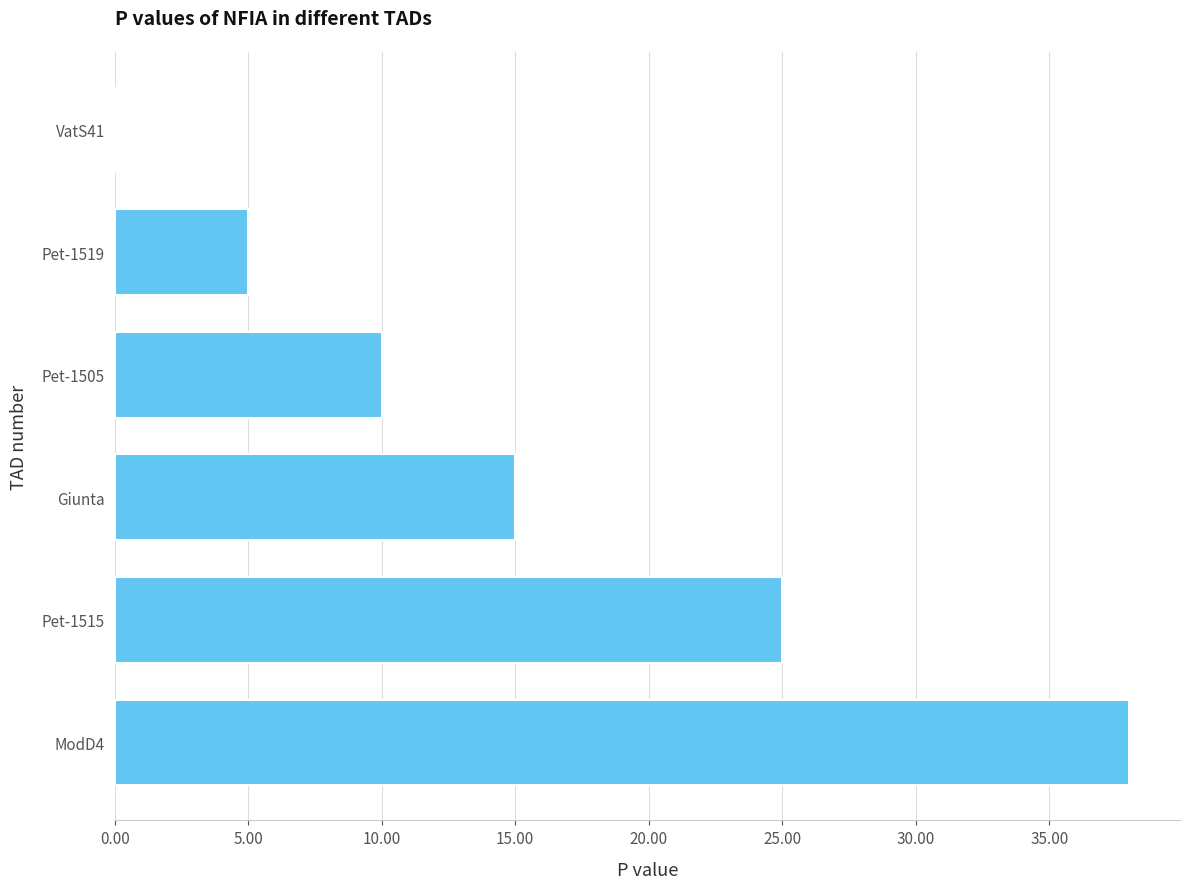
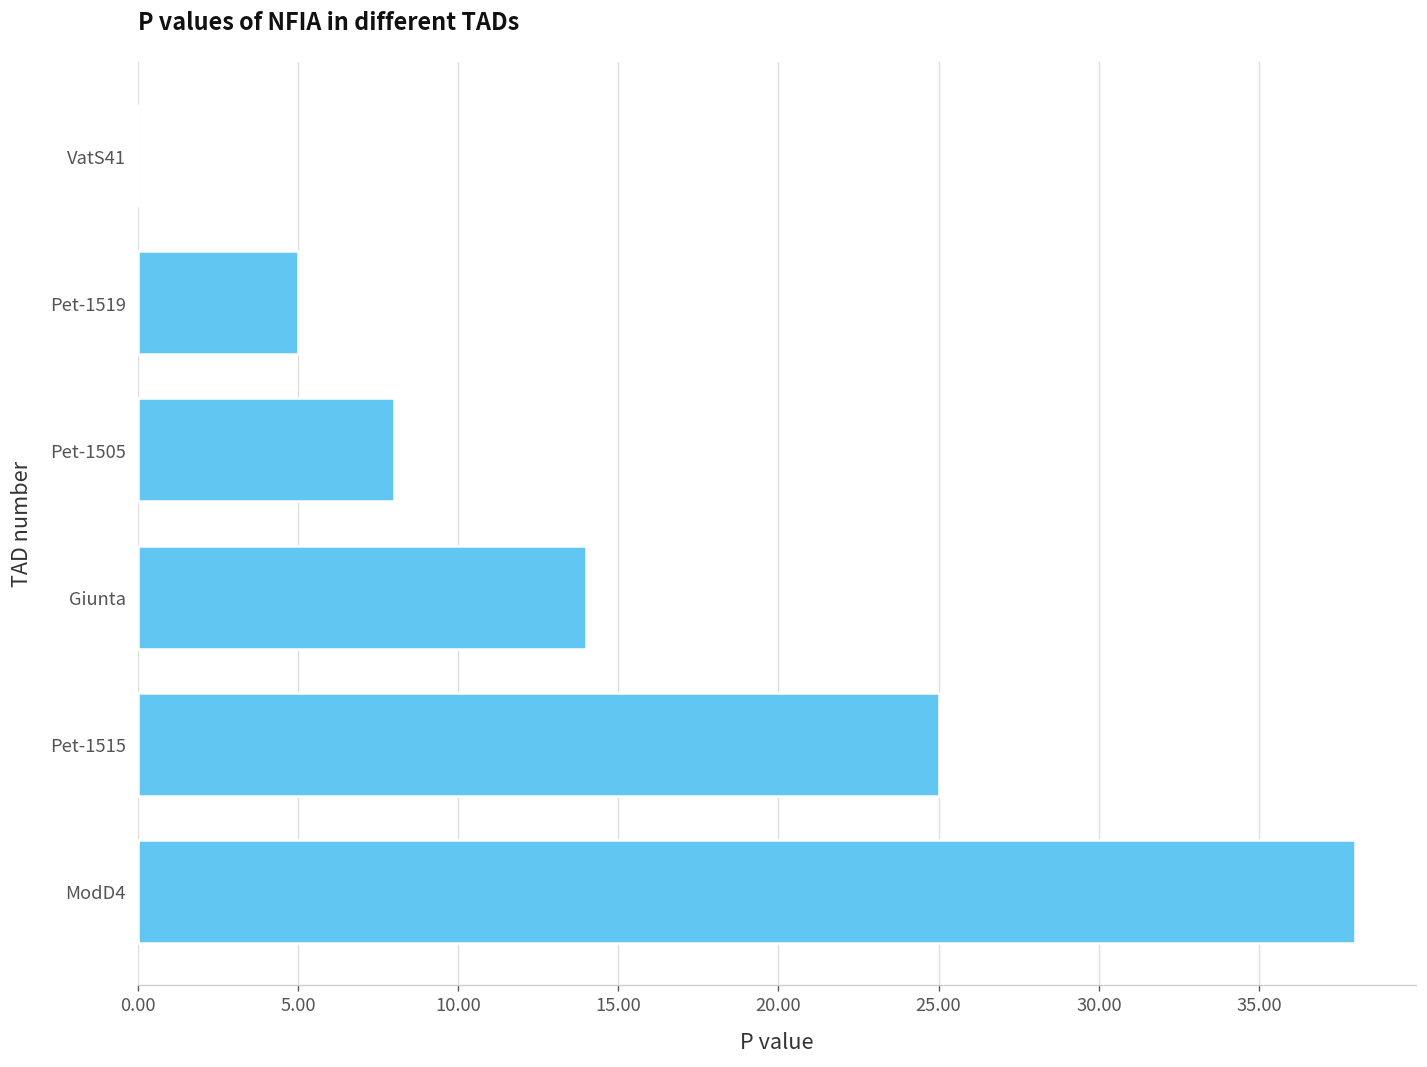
Pet-1505: 10 -> 8
Giunta: 15 -> 14
